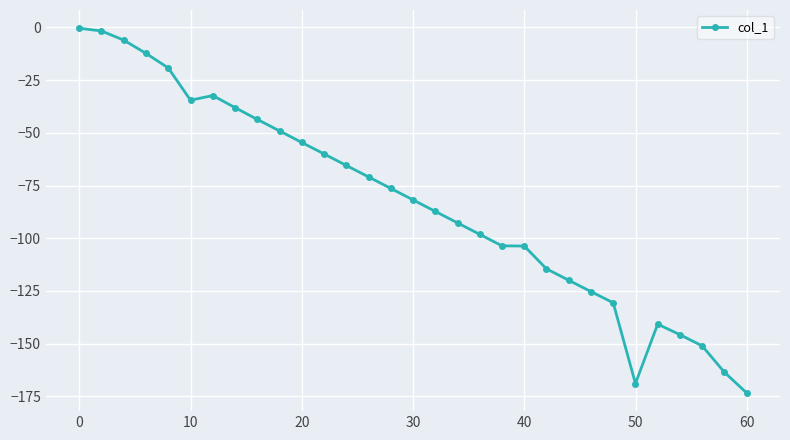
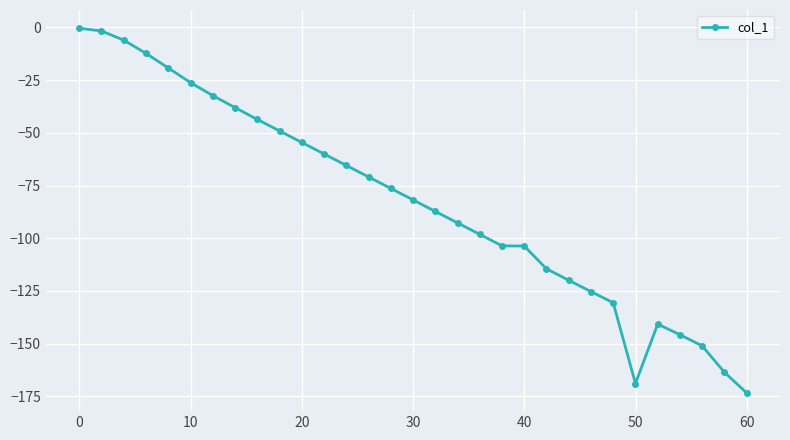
10: -35 -> -26
